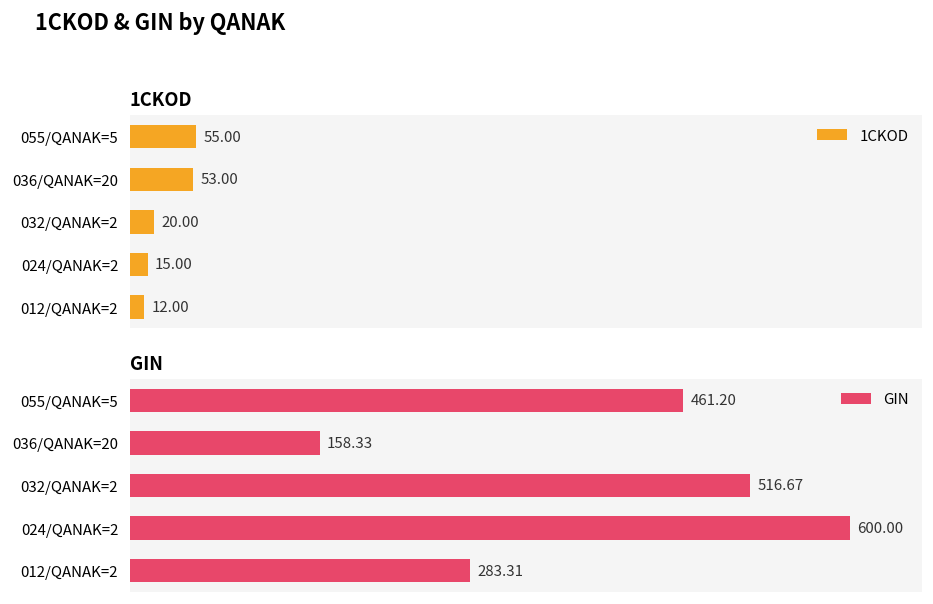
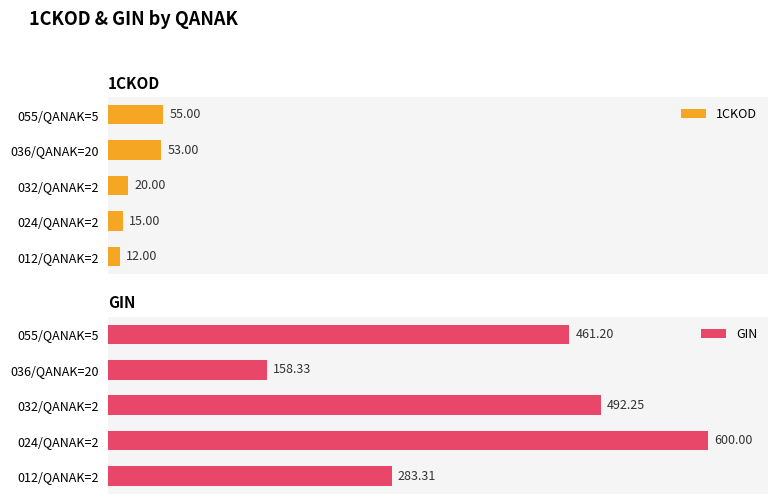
GIN, 032/QANAK=2: 516.67 -> 492.25
